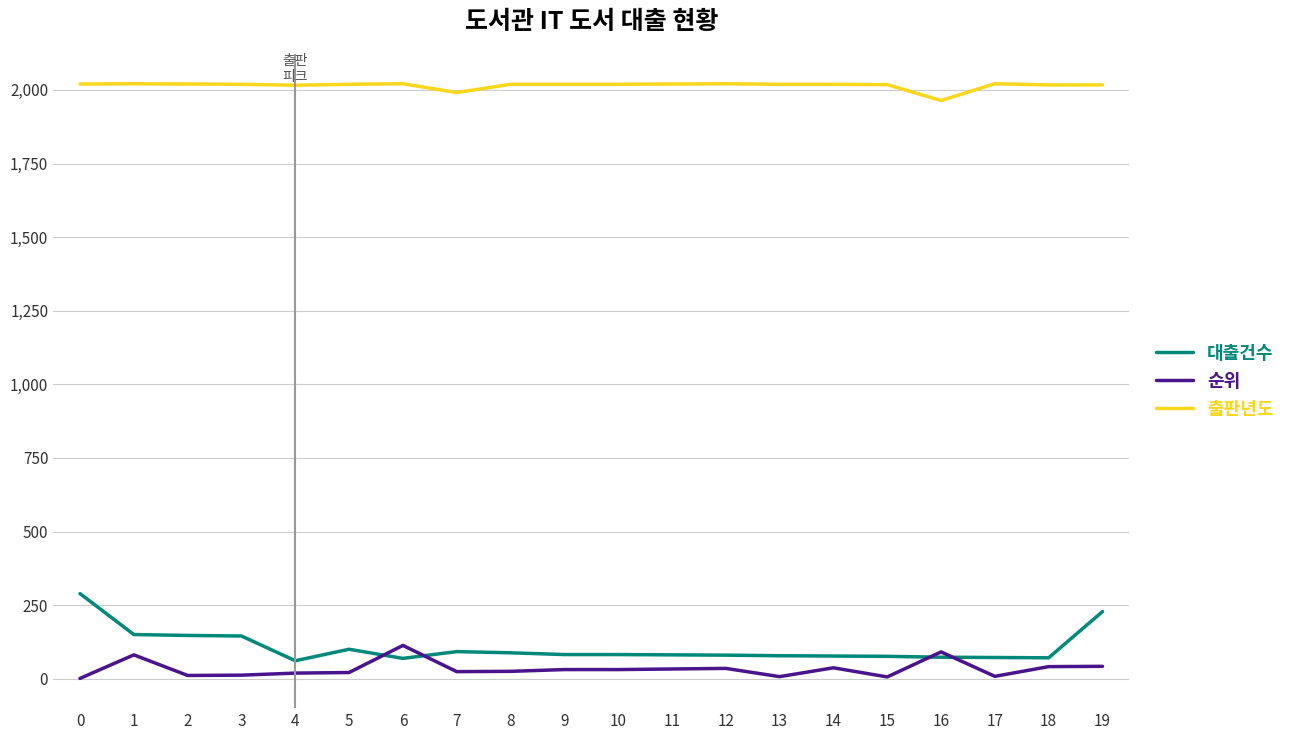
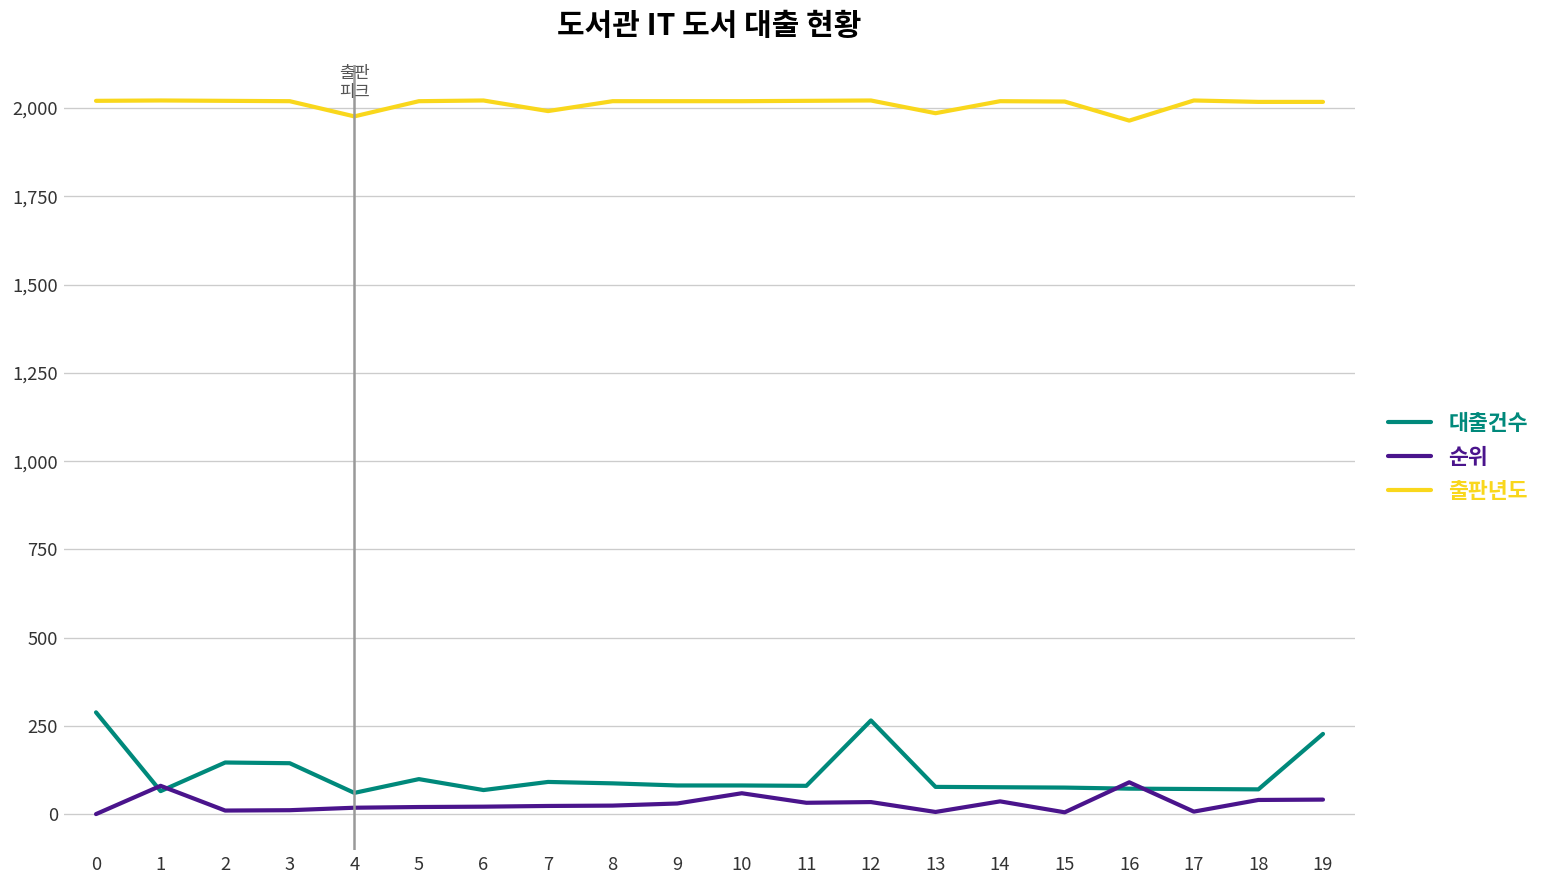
대출건수, 1: 150 -> 70
출판년도, 4: 2,020 -> 1,980
순위, 6: 110 -> 20
순위, 10: 30 -> 60
대출건수, 12: 80 -> 270
출판년도, 13: 2,020 -> 1,990
